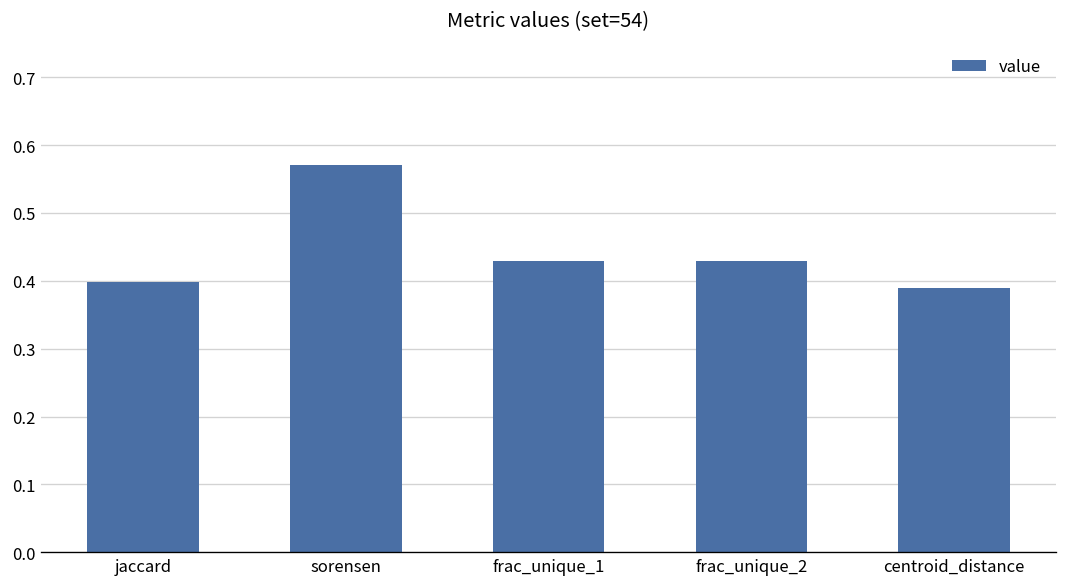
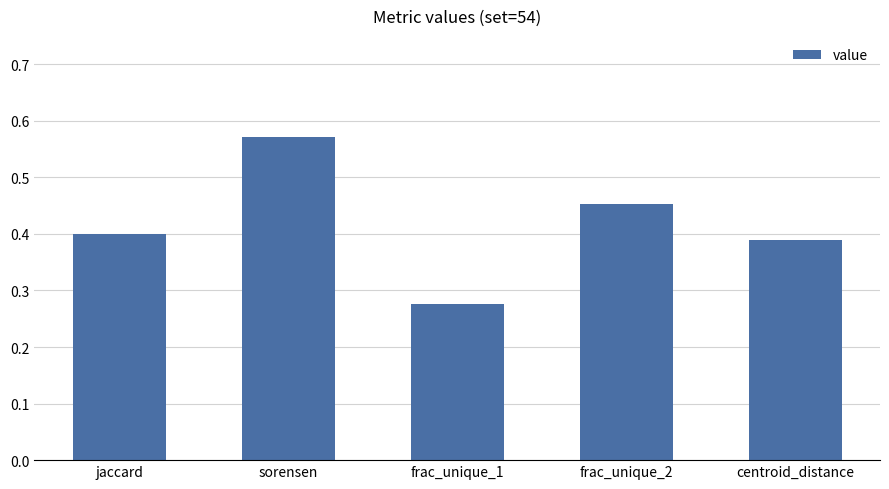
frac_unique_1: 0.43 -> 0.28
frac_unique_2: 0.43 -> 0.45
